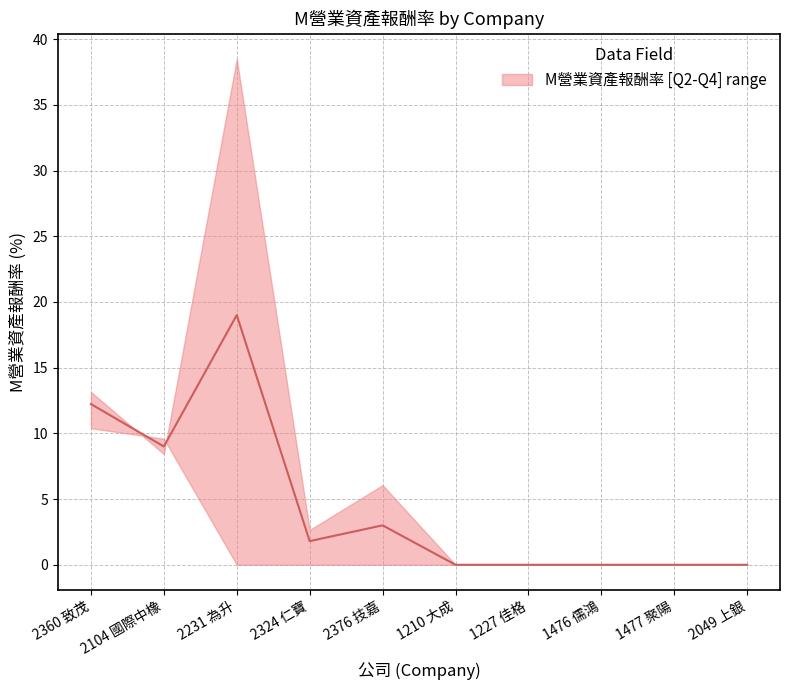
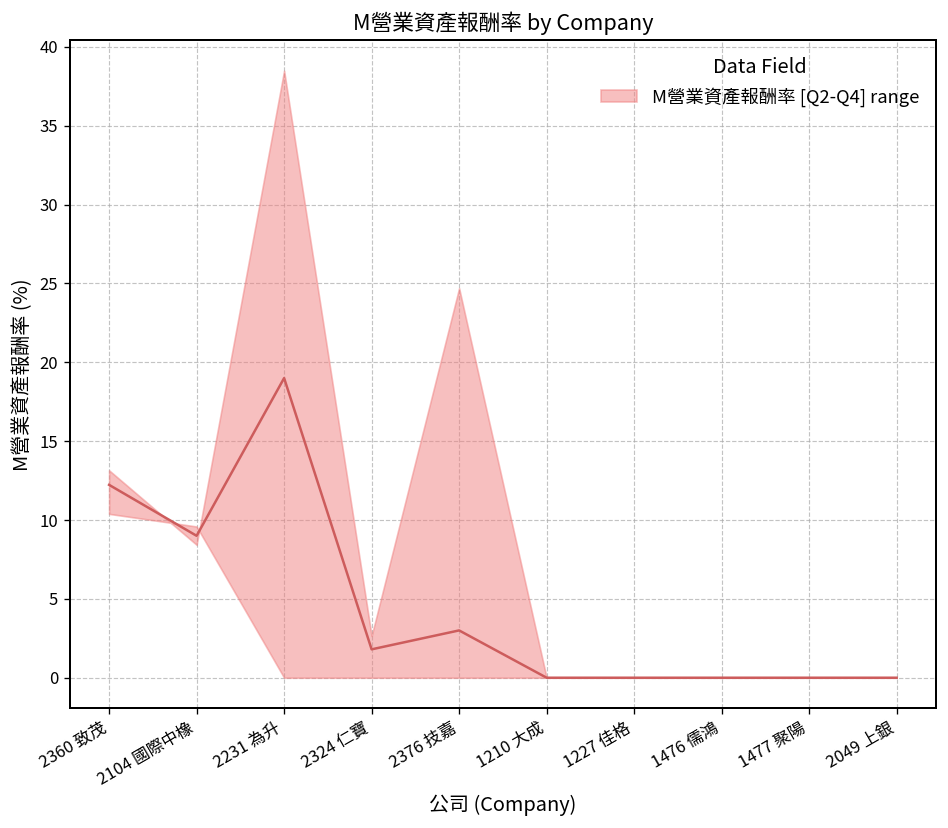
M營業資產報酬率 [Q2-Q4] range, 2376 技嘉: 6.1 -> 24.7
